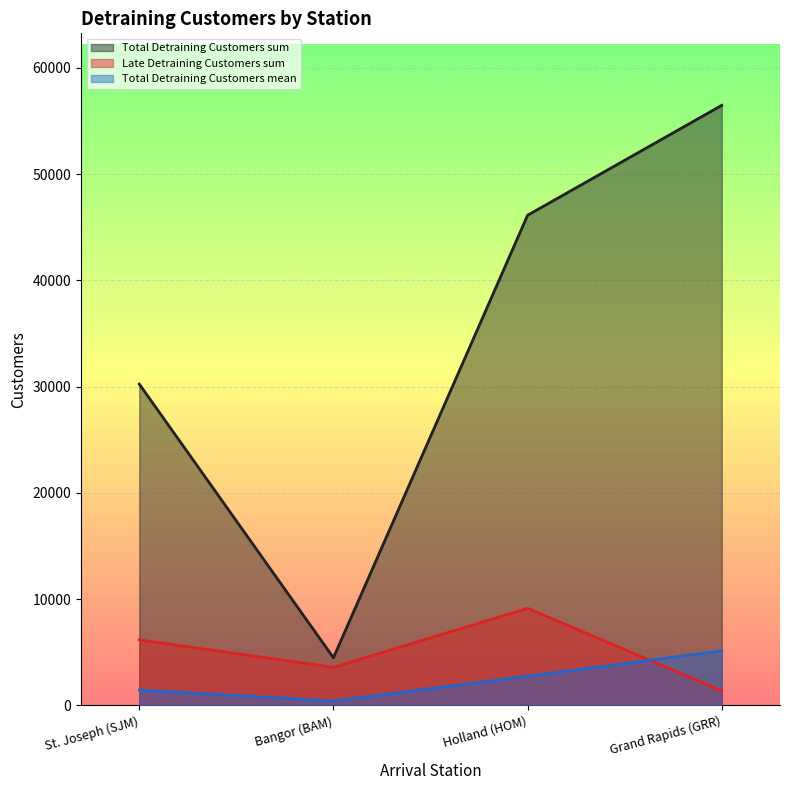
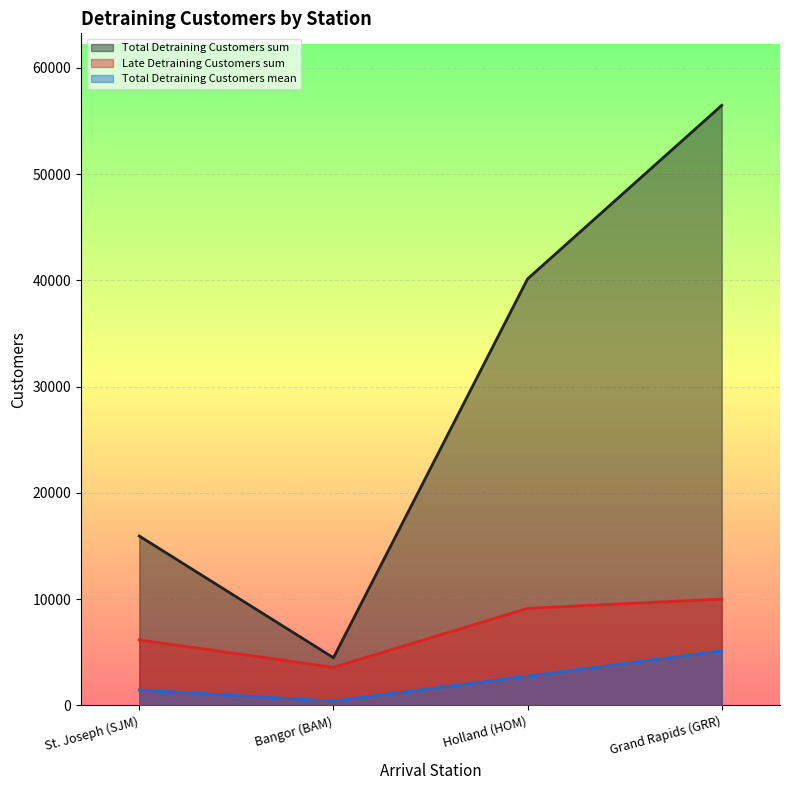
Total Detraining Customers sum, St. Joseph (SJM): 30200 -> 15900
Total Detraining Customers sum, Holland (HOM): 46100 -> 40100
Late Detraining Customers sum, Grand Rapids (GRR): 1400 -> 10000
